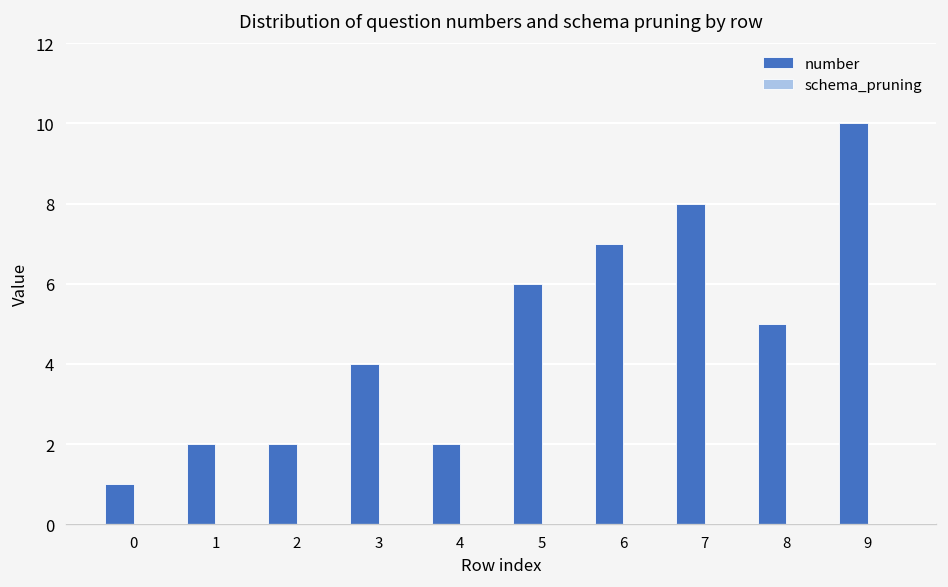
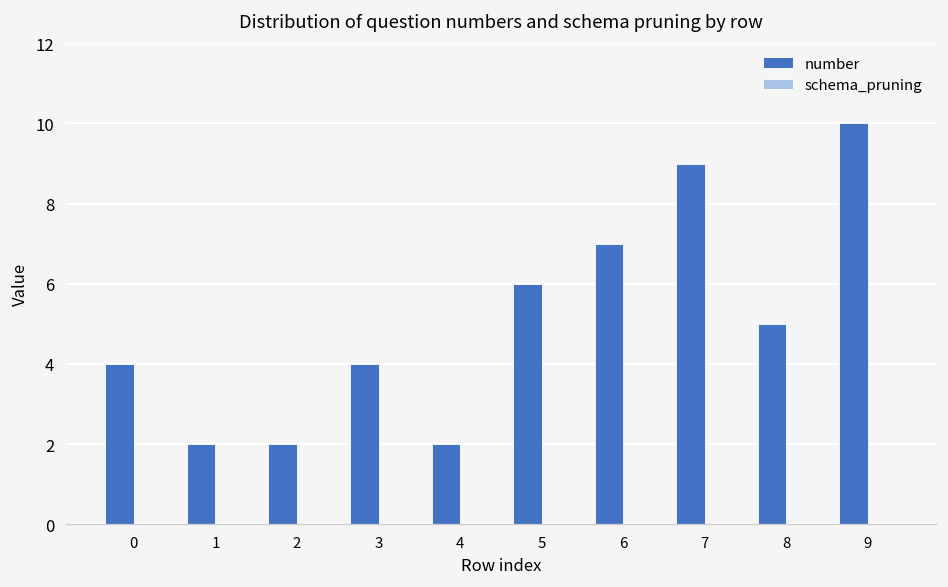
number, 0: 1 -> 4
number, 7: 8 -> 9
